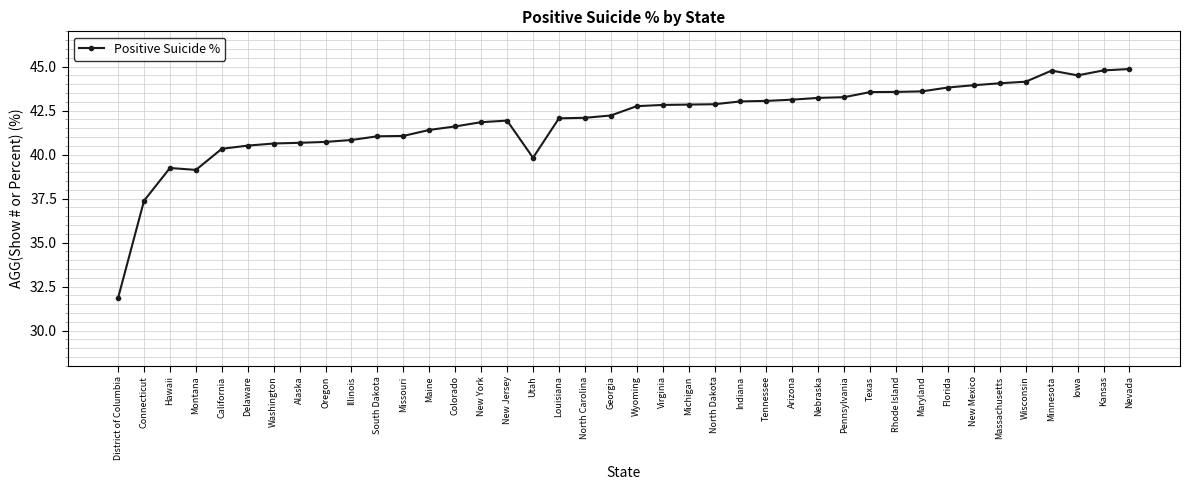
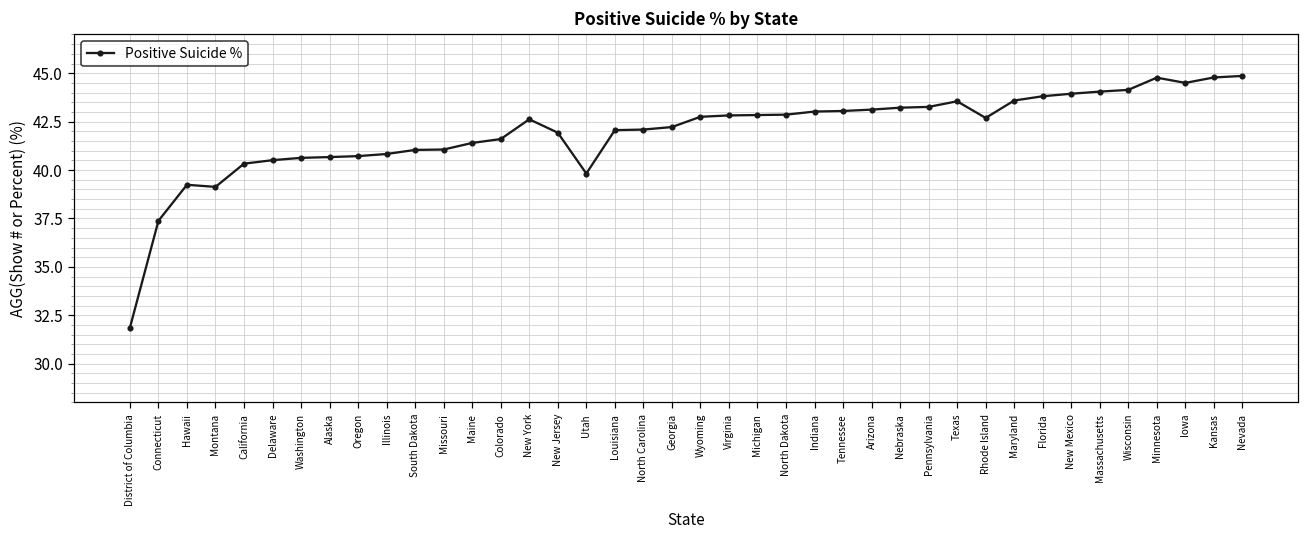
New York: 41.8 -> 42.6
Rhode Island: 43.6 -> 42.7
